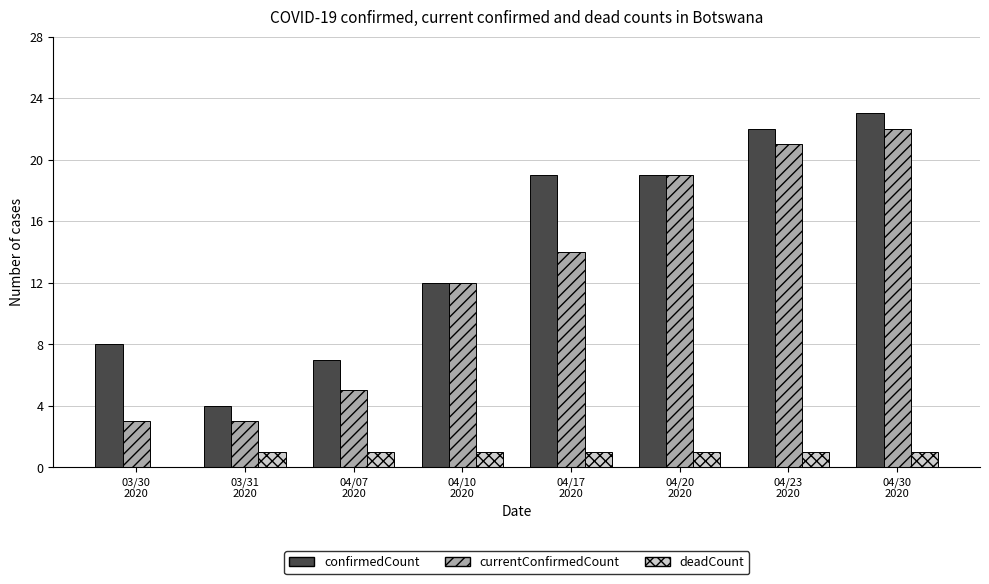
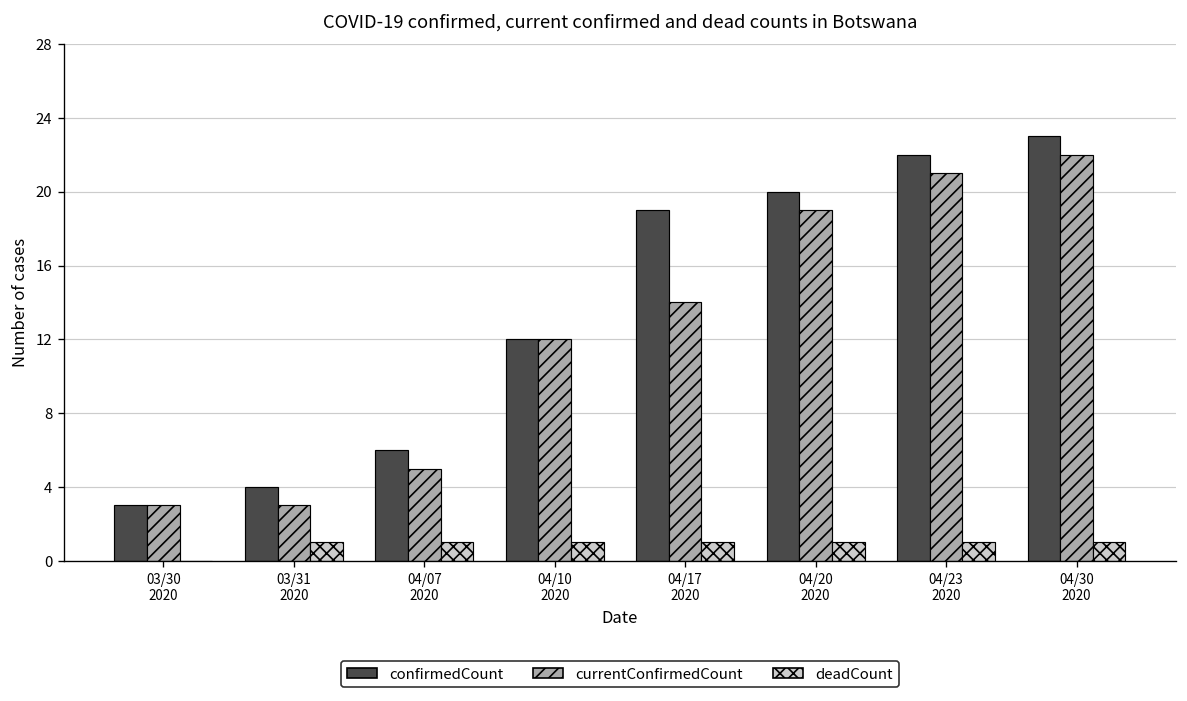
confirmedCount, 03/30 2020: 8 -> 3
confirmedCount, 04/07 2020: 7 -> 6
confirmedCount, 04/20 2020: 19 -> 20
